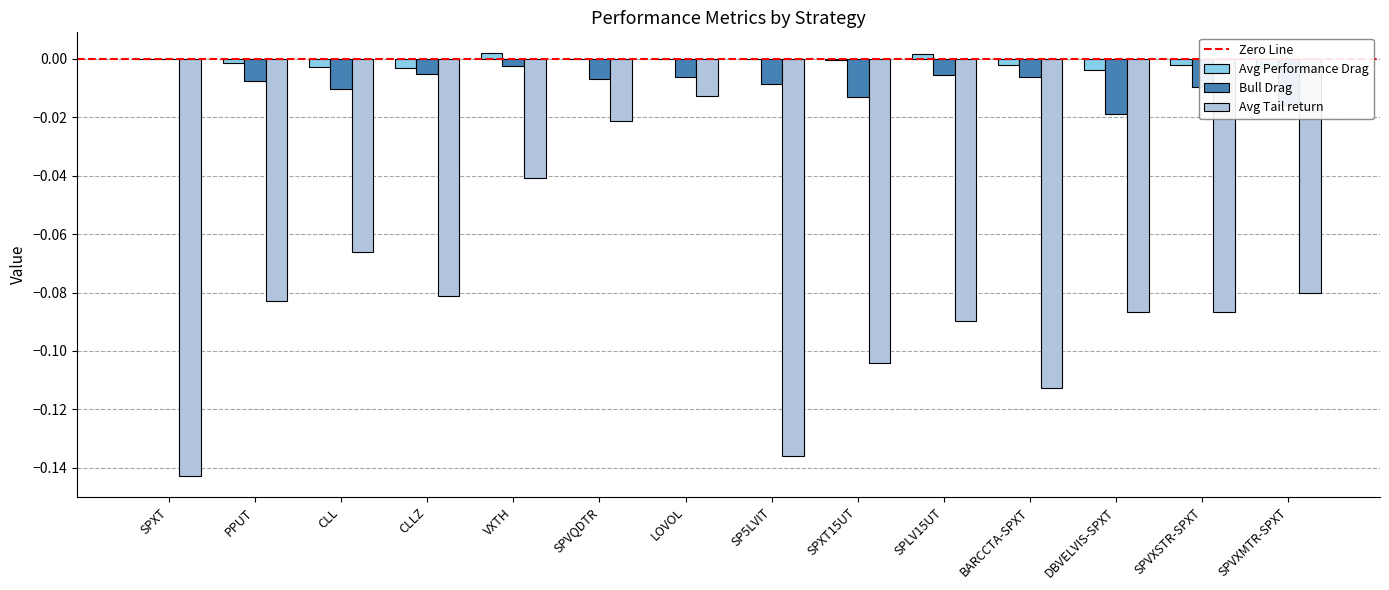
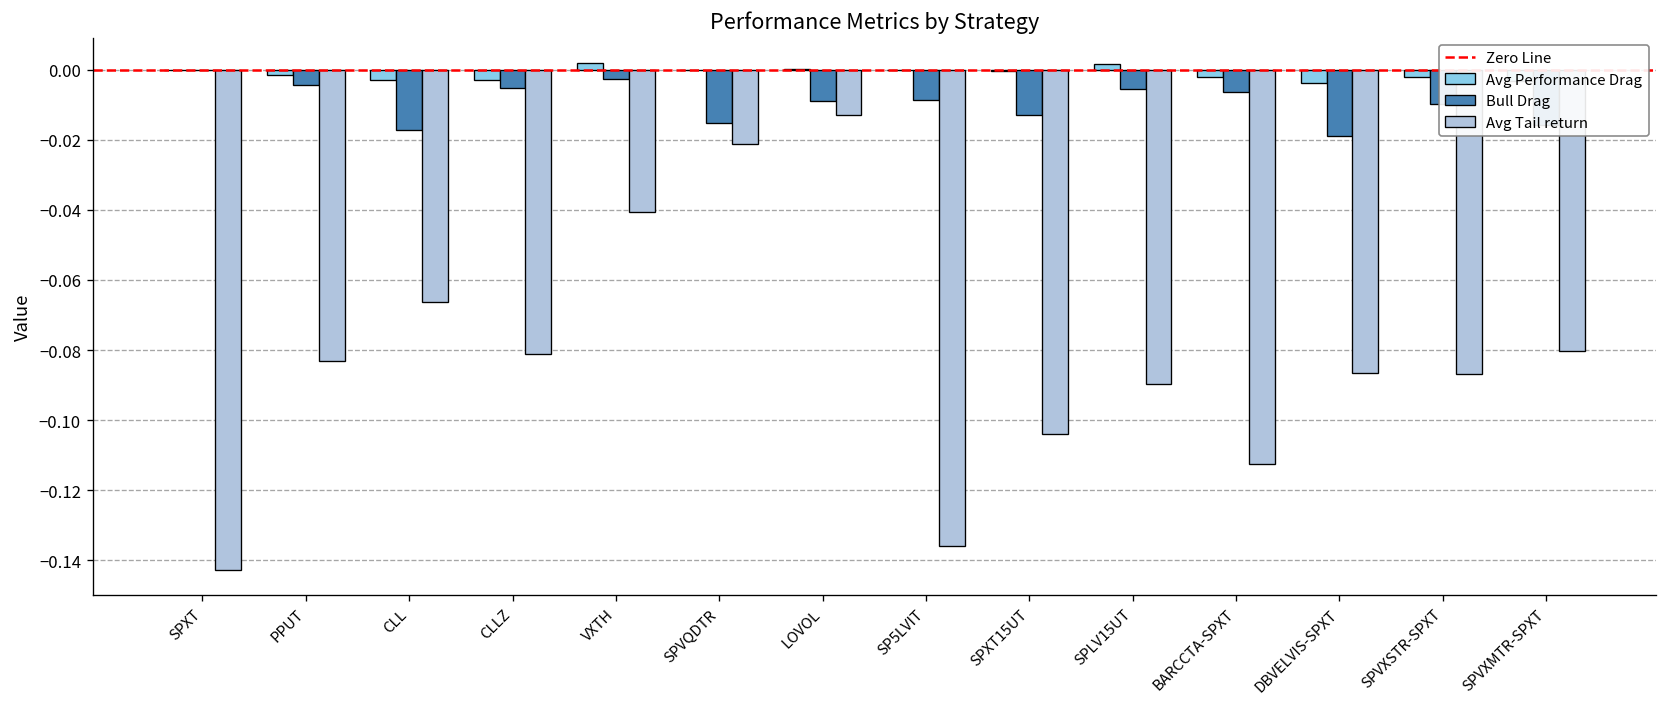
Bull Drag, PPUT: -0.008 -> -0.004
Bull Drag, CLL: -0.010 -> -0.017
Bull Drag, SPVQDTR: -0.007 -> -0.015
Bull Drag, LOVOL: -0.006 -> -0.009
